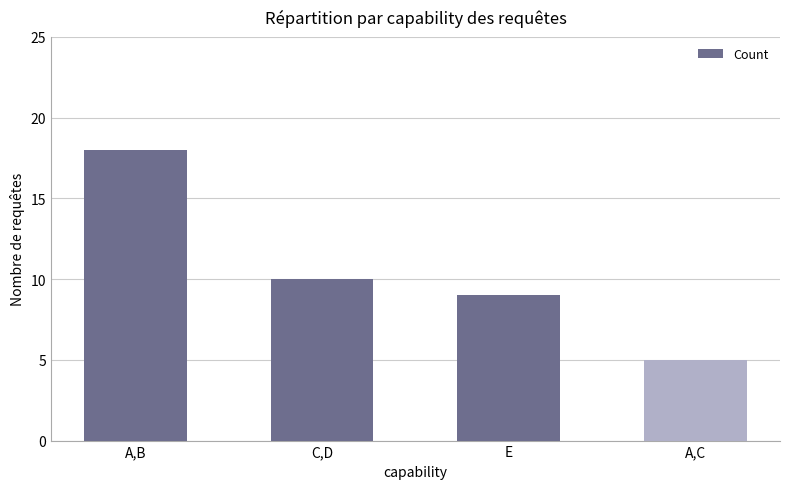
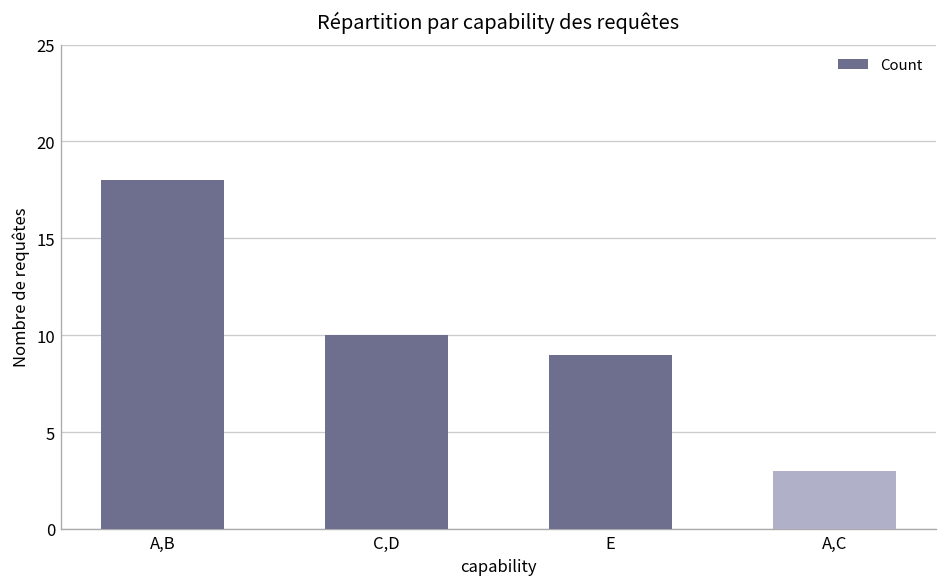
A,C: 5 -> 3
